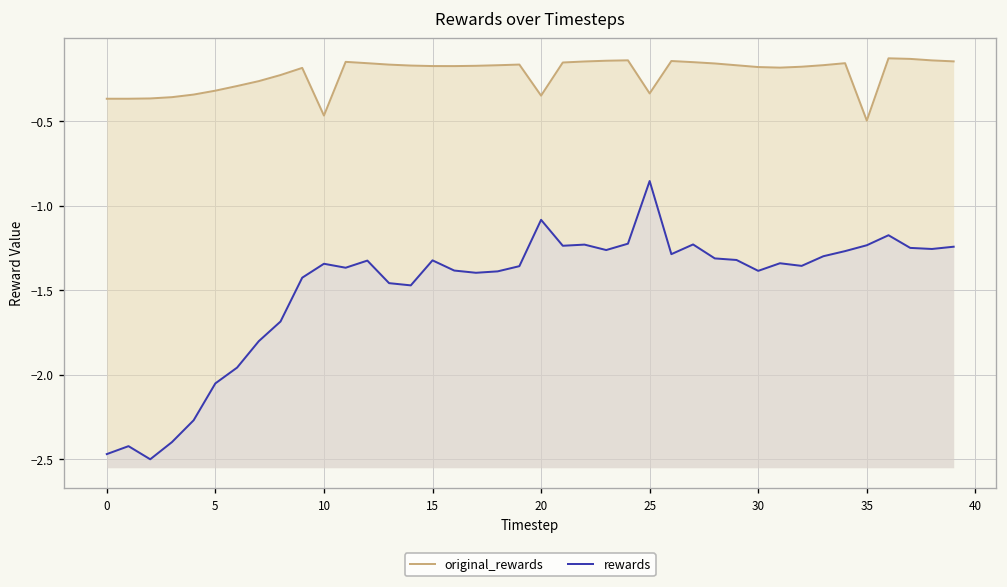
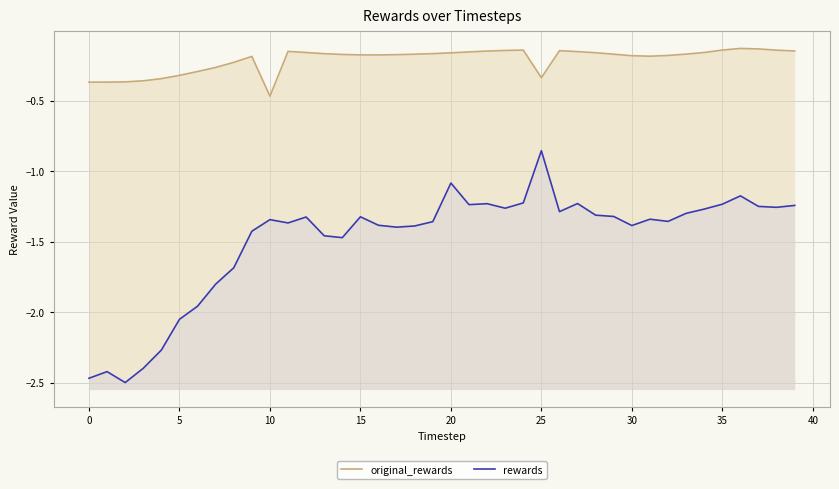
original_rewards, 20: -0.35 -> -0.16
original_rewards, 35: -0.50 -> -0.14
